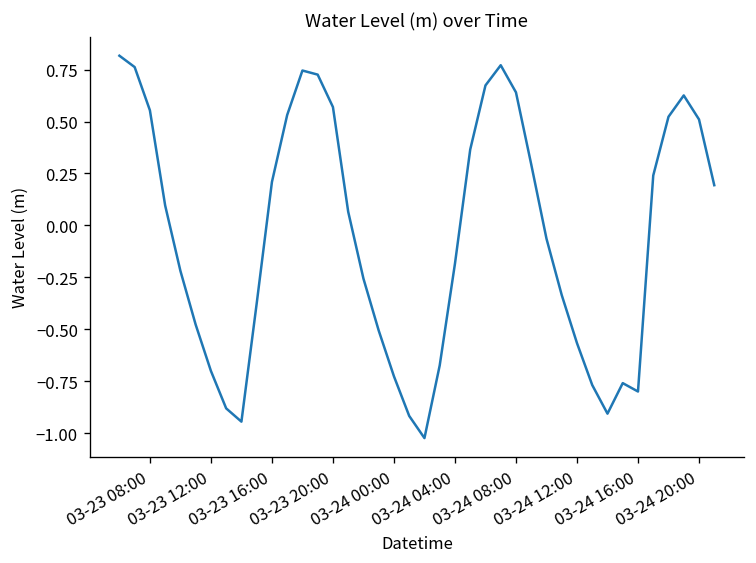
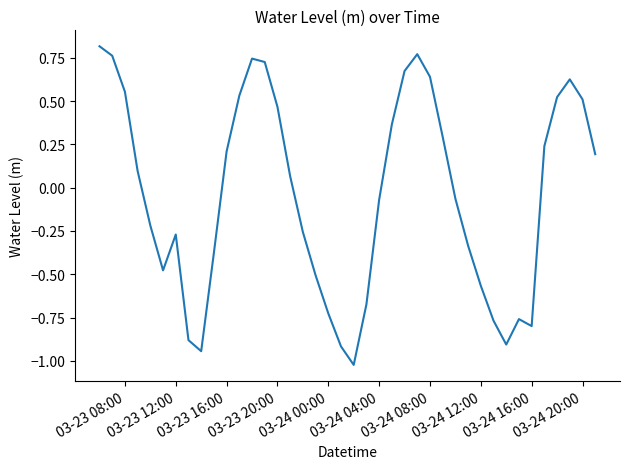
03-23 12:00: -0.70 -> -0.27
03-23 20:00: 0.57 -> 0.47
03-24 04:00: -0.18 -> -0.07
